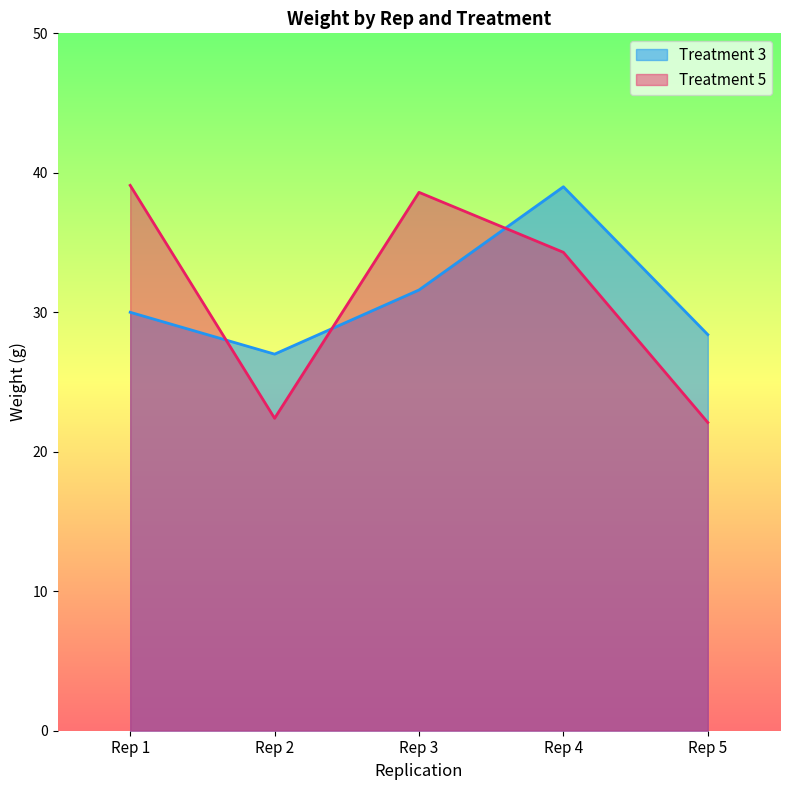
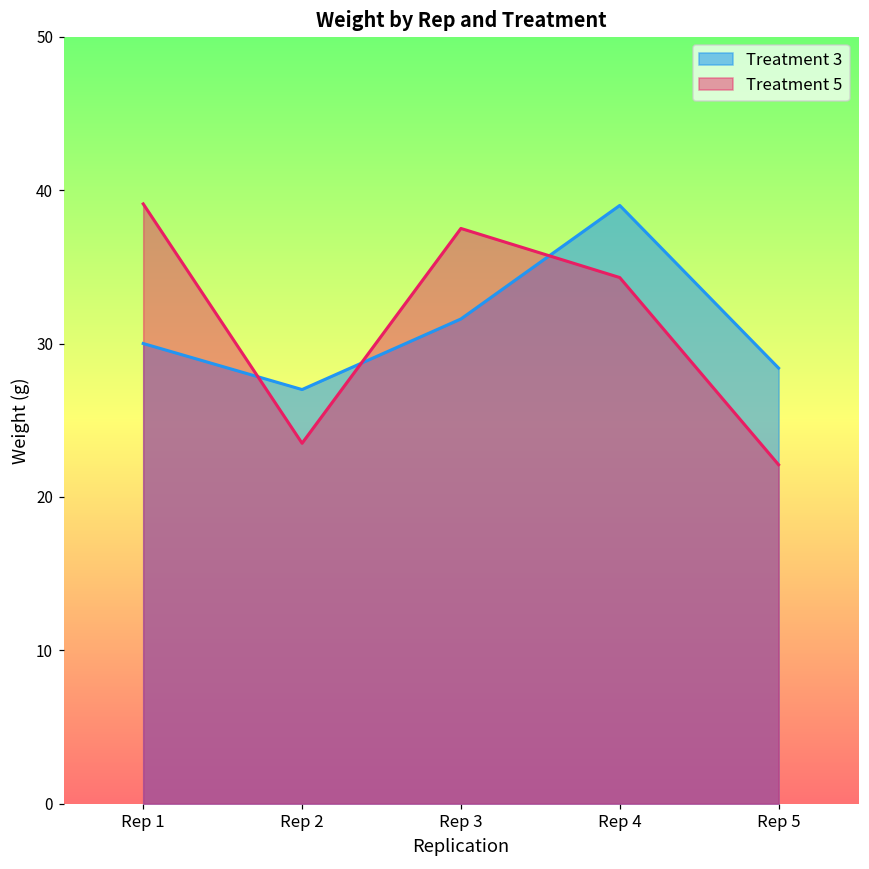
Treatment 5, Rep 2: 22.4 -> 23.5
Treatment 5, Rep 3: 38.6 -> 37.5
